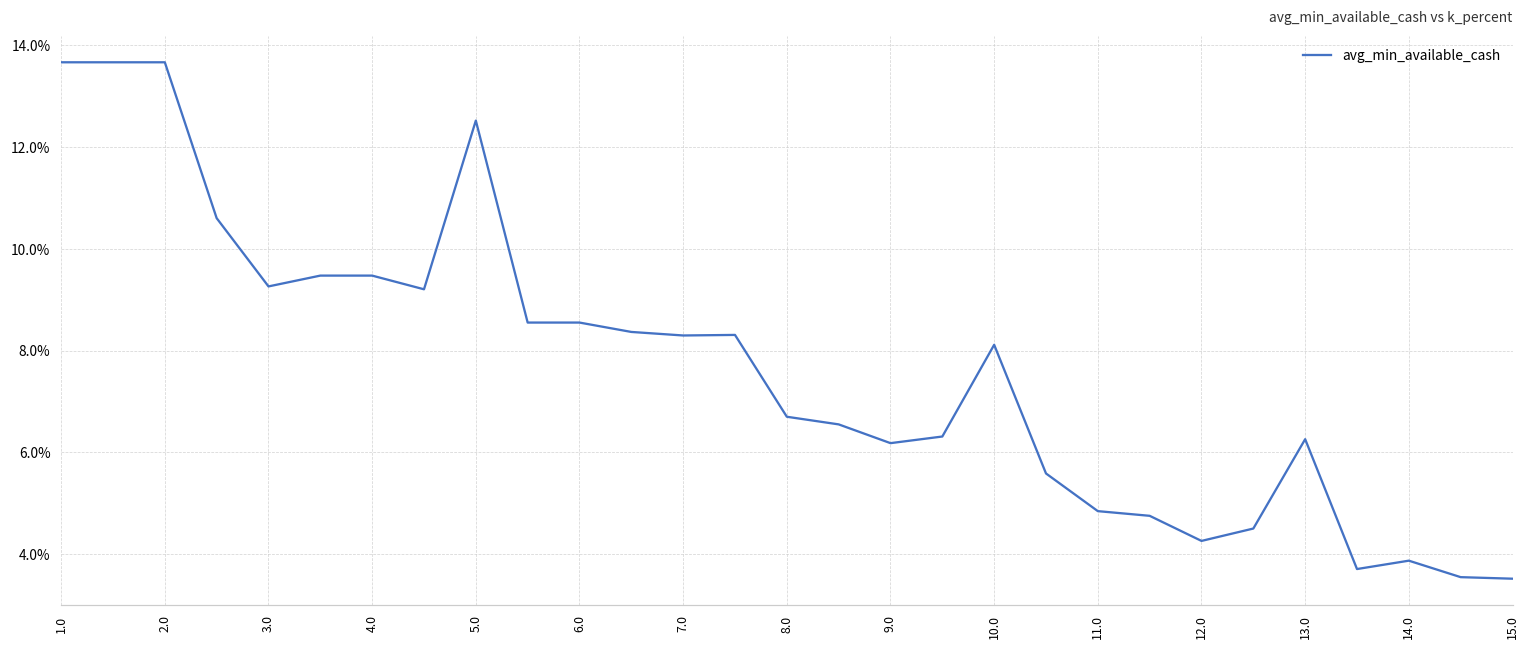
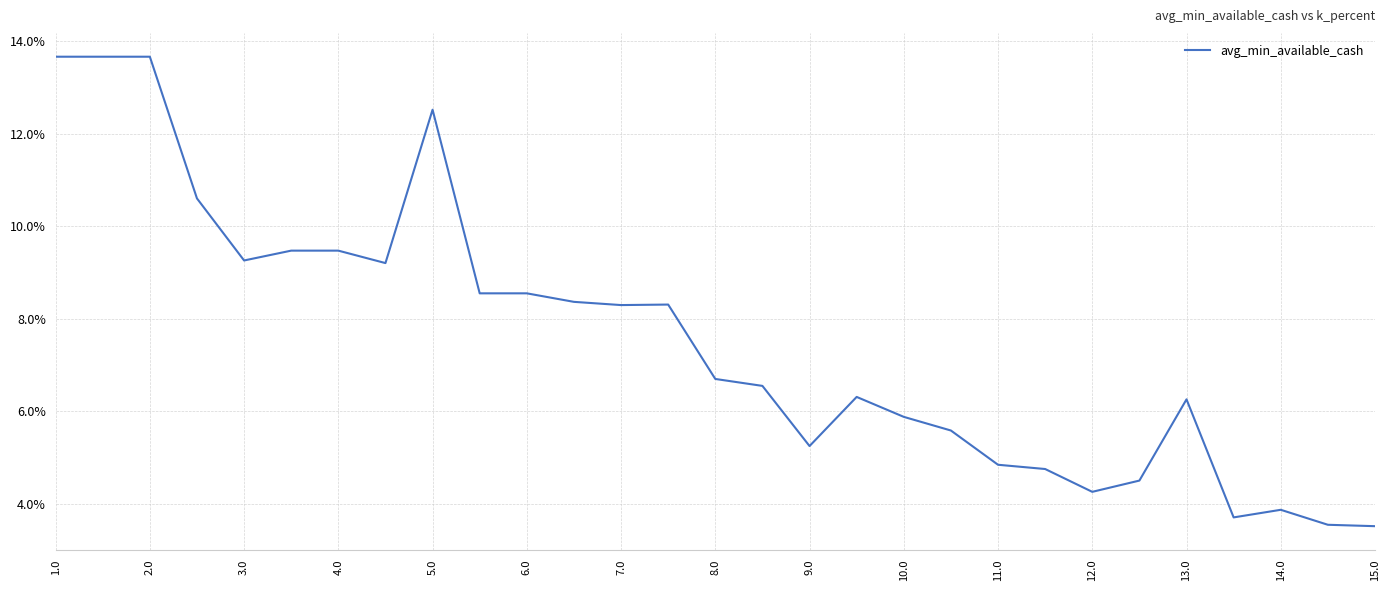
9.0: 6.2% -> 5.3%
10.0: 8.1% -> 5.9%
